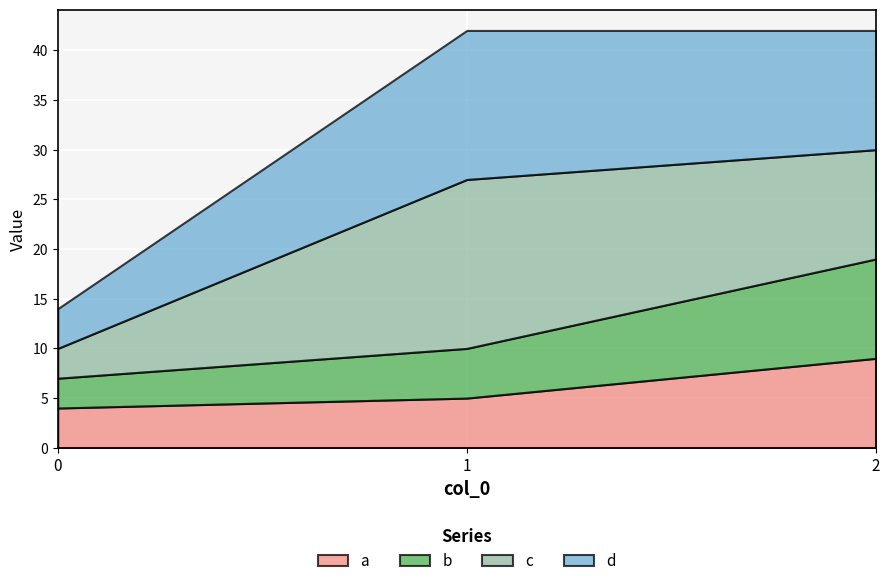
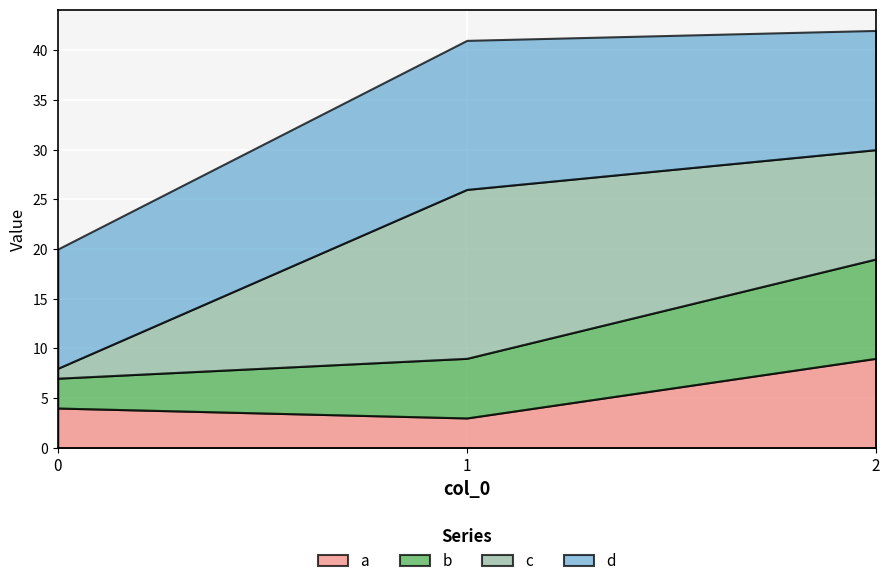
c, 0: 3 -> 1
d, 0: 4 -> 12
a, 1: 5 -> 3
b, 1: 5 -> 6
